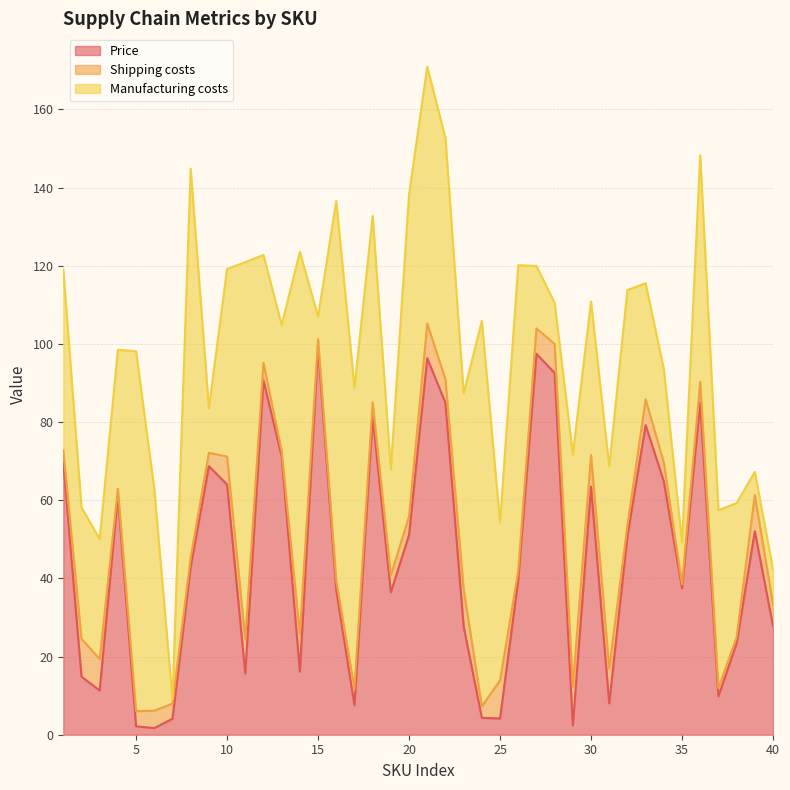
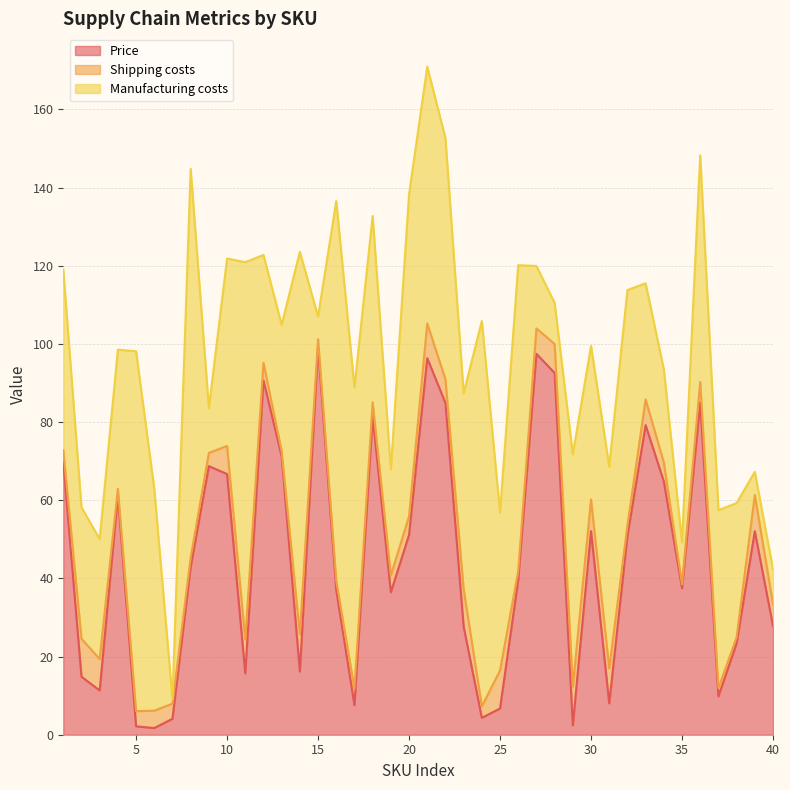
Price, 10: 64 -> 67
Price, 25: 4 -> 7
Price, 30: 63 -> 52
